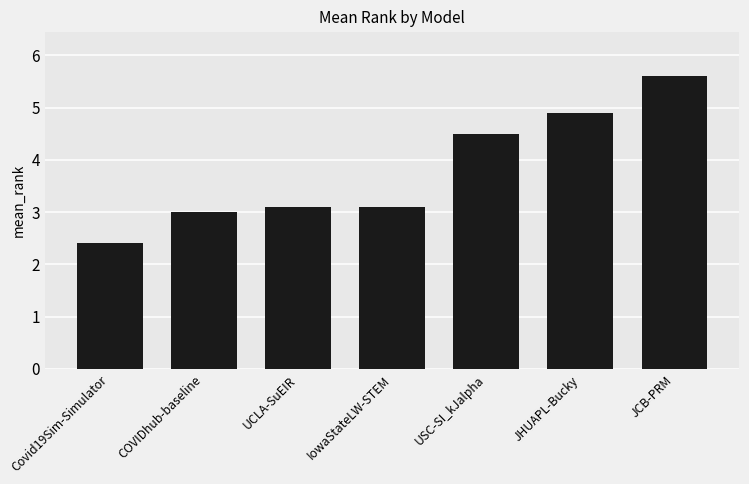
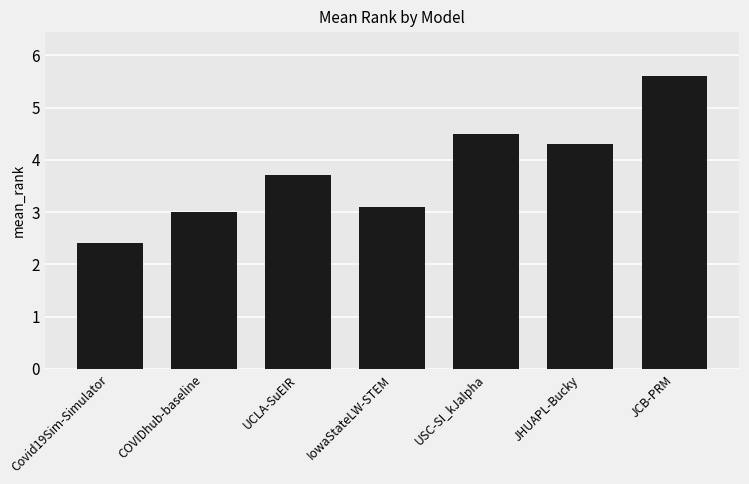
UCLA-SuEIR: 3.1 -> 3.7
JHUAPL-Bucky: 4.9 -> 4.3
